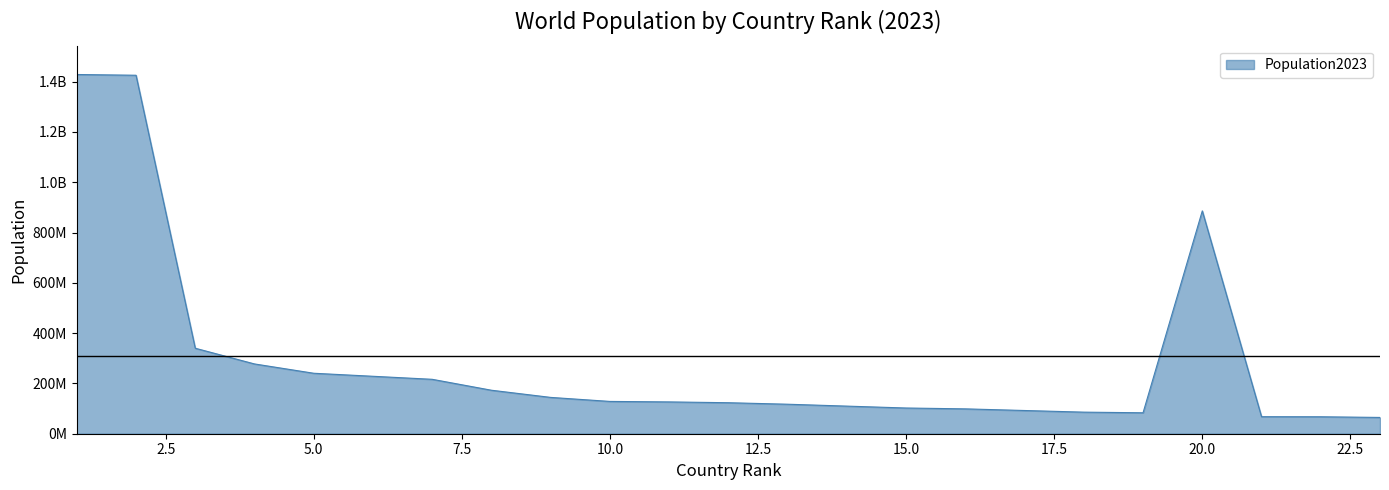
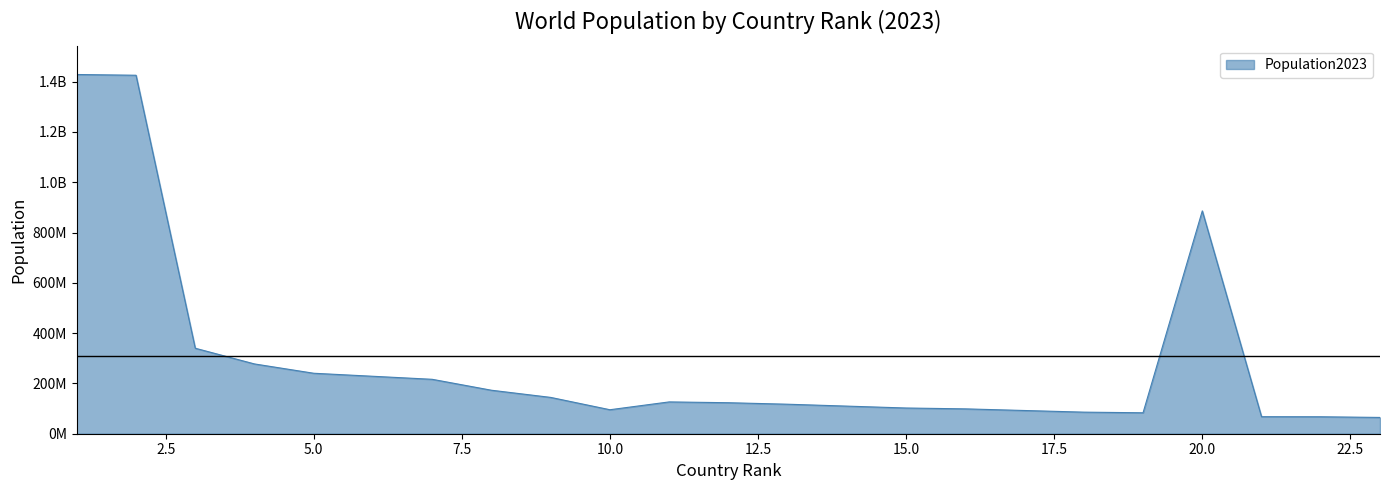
10.0: 130000000 -> 100000000
